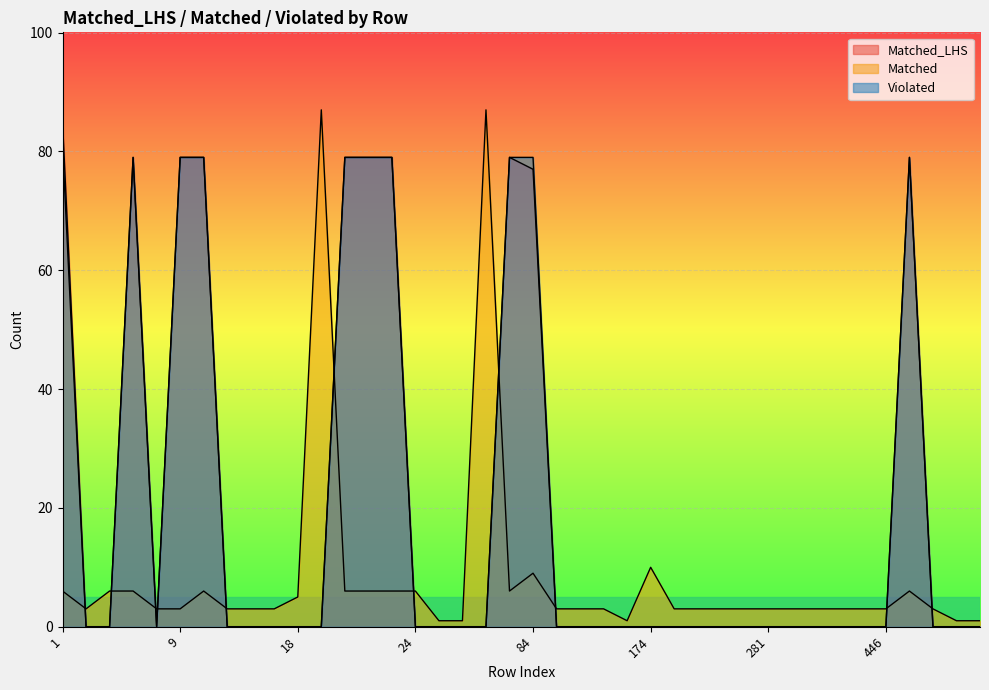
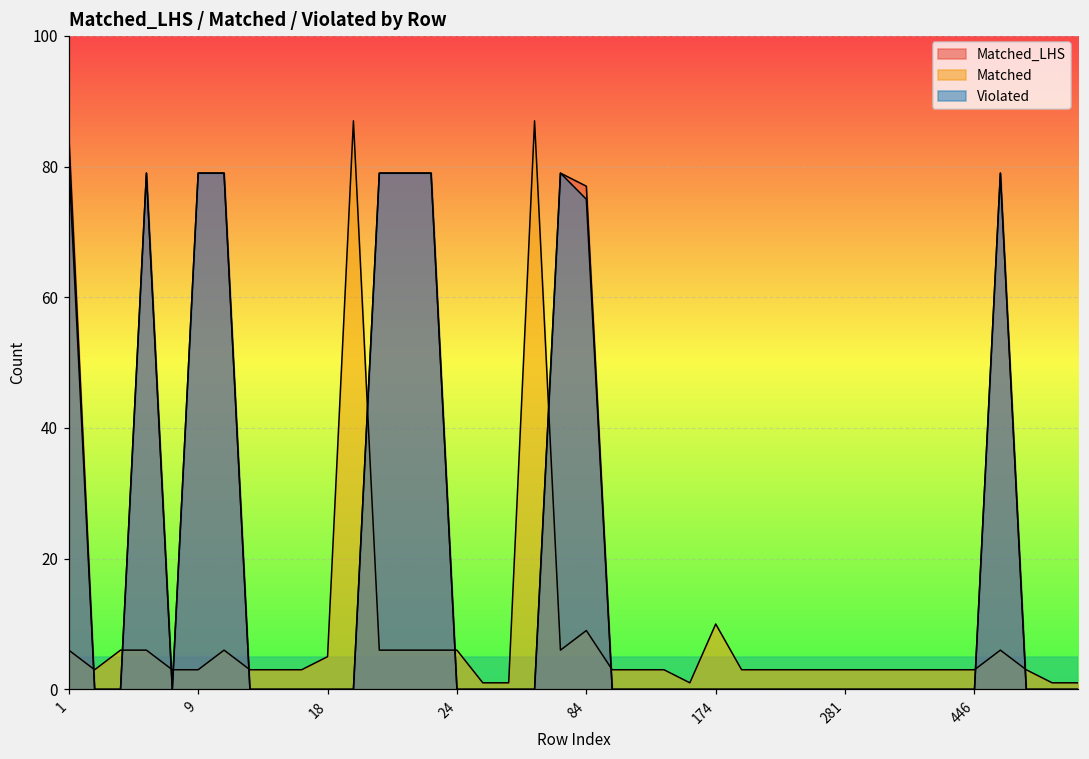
Violated, 84: 79 -> 75
